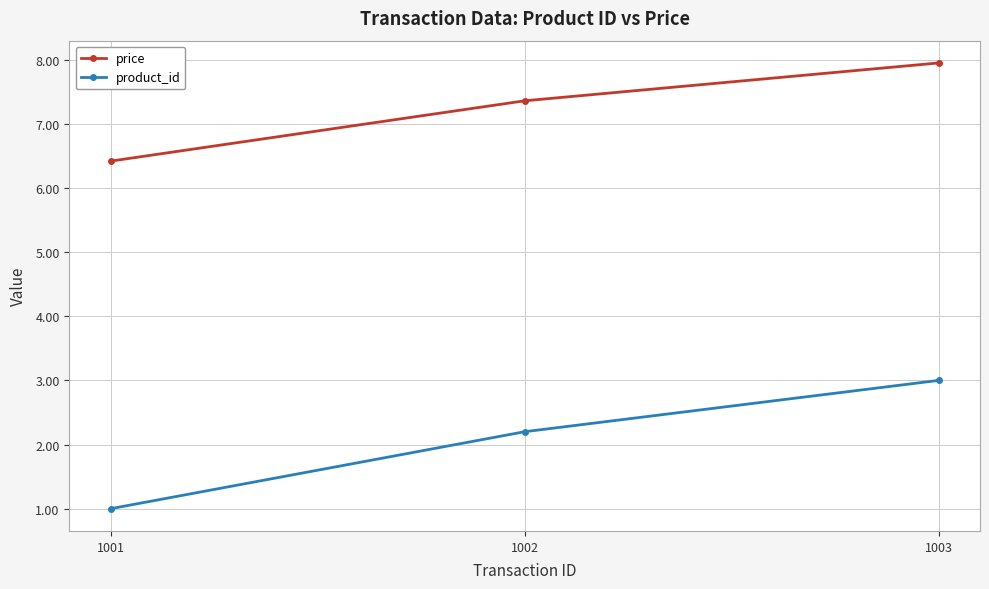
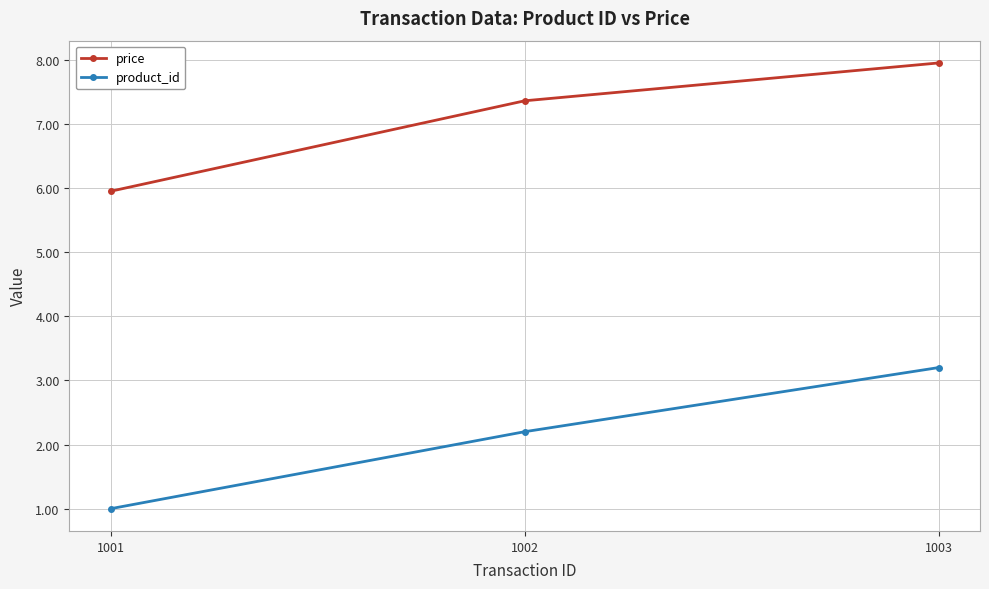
price, 1001: 6.4 -> 6.0
product_id, 1003: 3.0 -> 3.2
